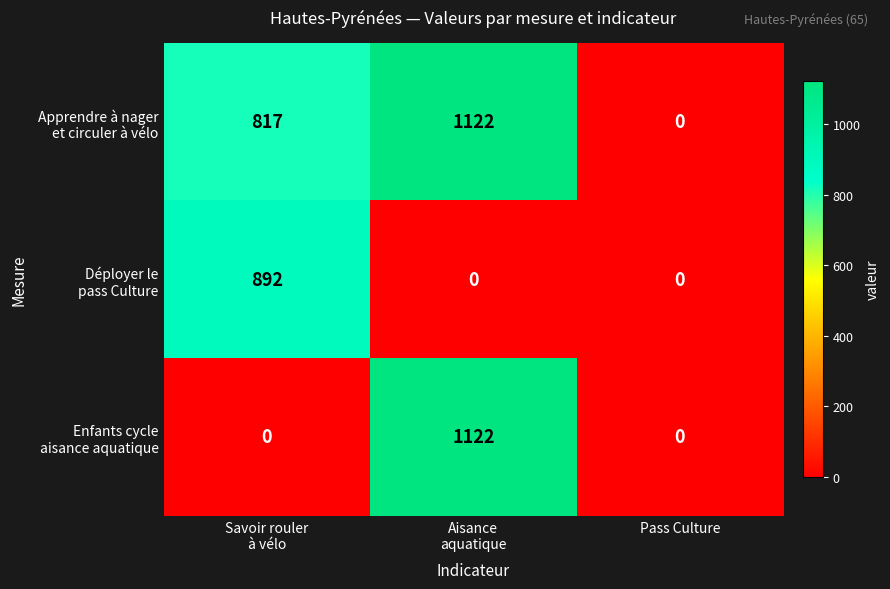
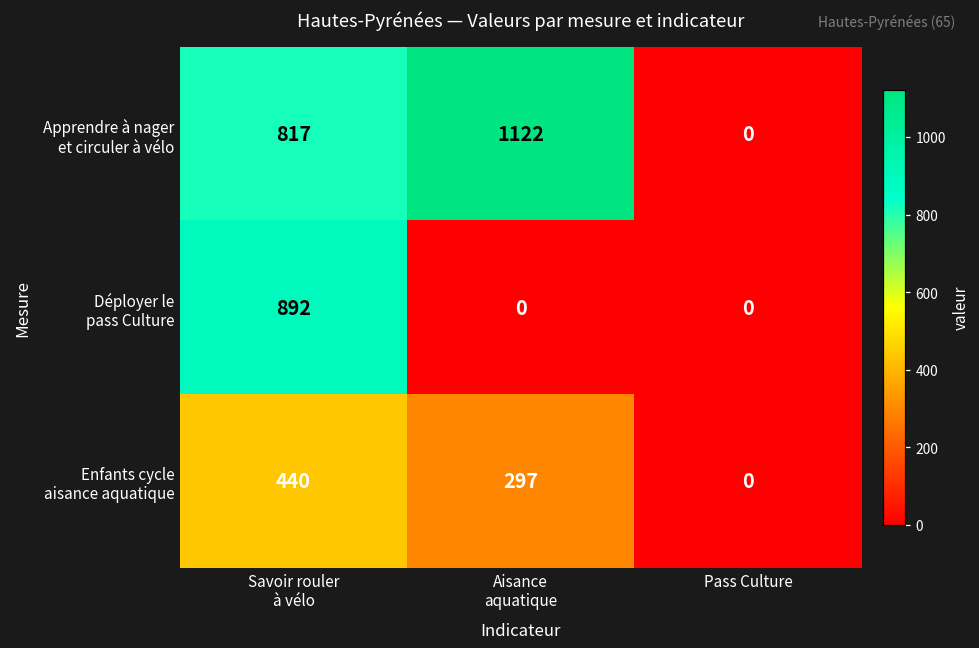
Enfants cycle aisance aquatique, Savoir rouler à vélo: 0 -> 440
Enfants cycle aisance aquatique, Aisance aquatique: 1122 -> 297
